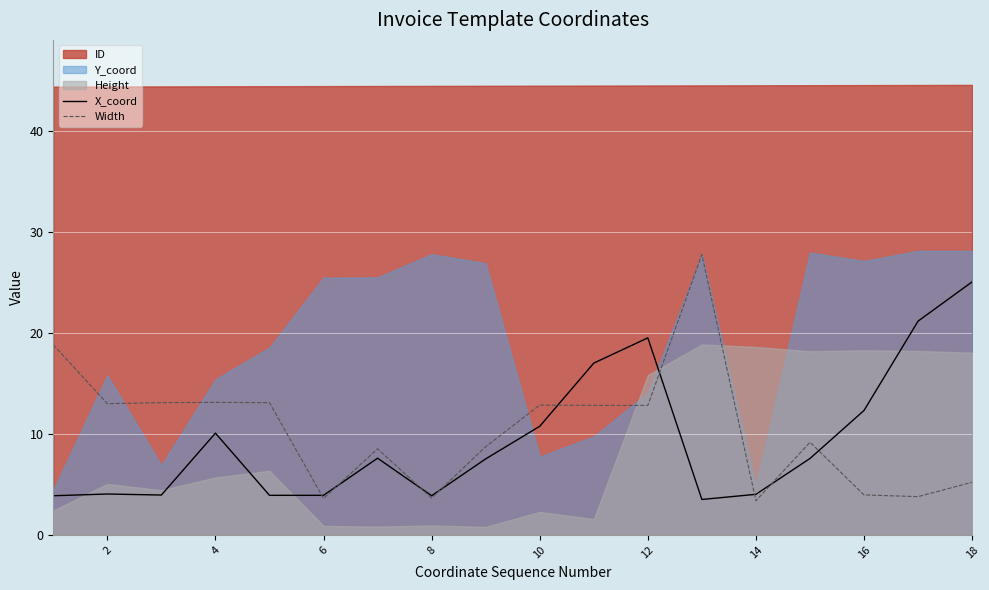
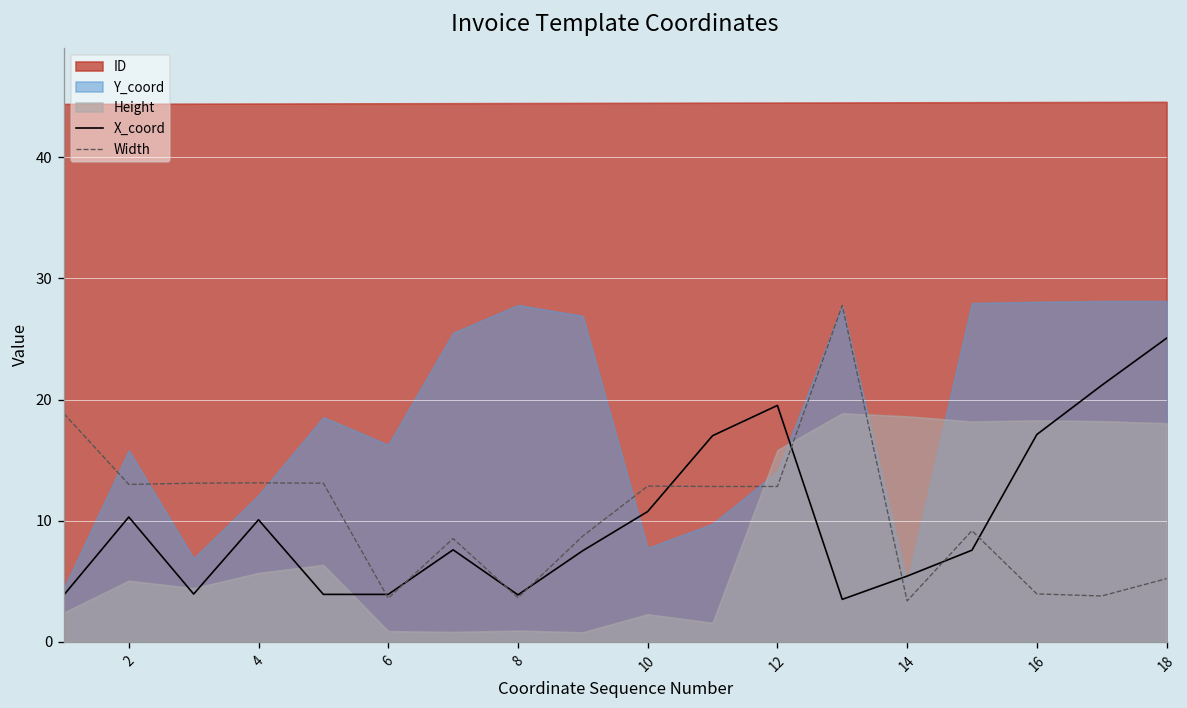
X_coord, 2: 4.1 -> 10.3
Y_coord, 4: 15.4 -> 12.1
Y_coord, 6: 25.5 -> 16.3
X_coord, 14: 4.0 -> 5.4
X_coord, 16: 12.3 -> 17.1
Y_coord, 16: 27.1 -> 28.1
